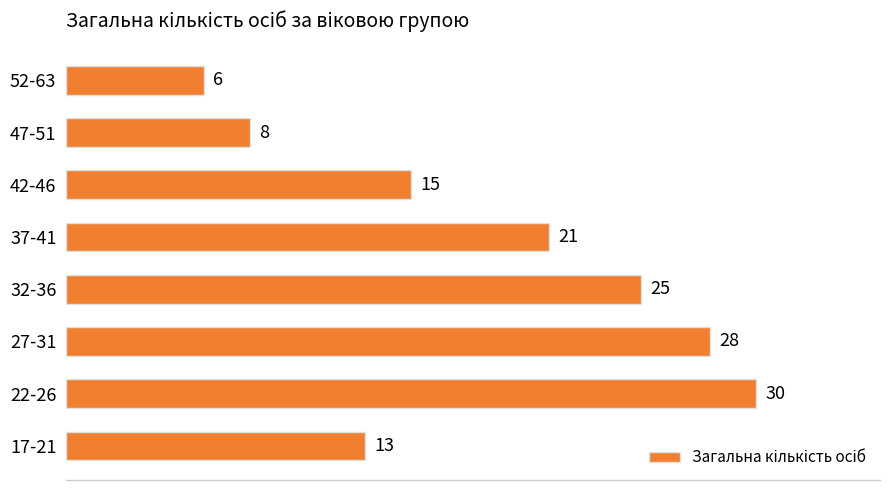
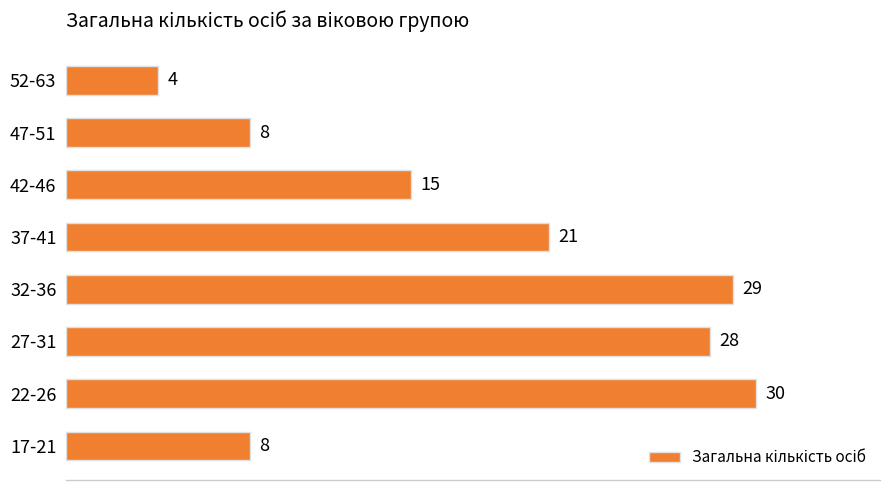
52-63: 6 -> 4
32-36: 25 -> 29
17-21: 13 -> 8
